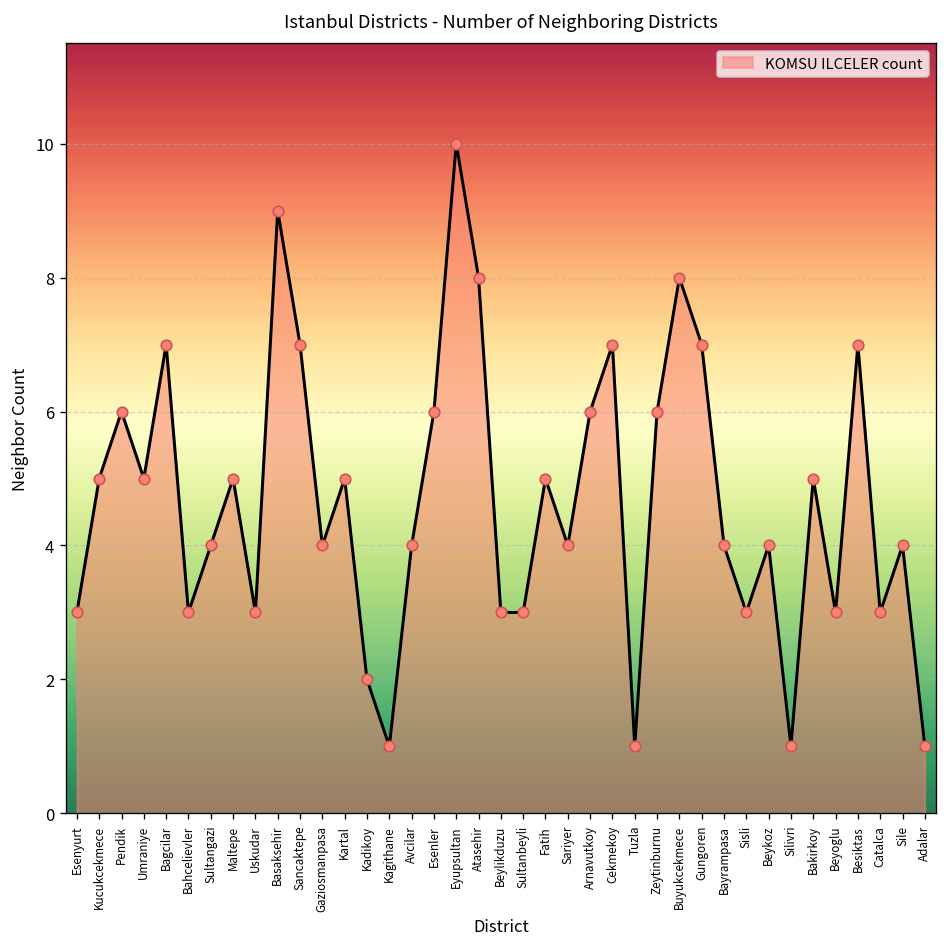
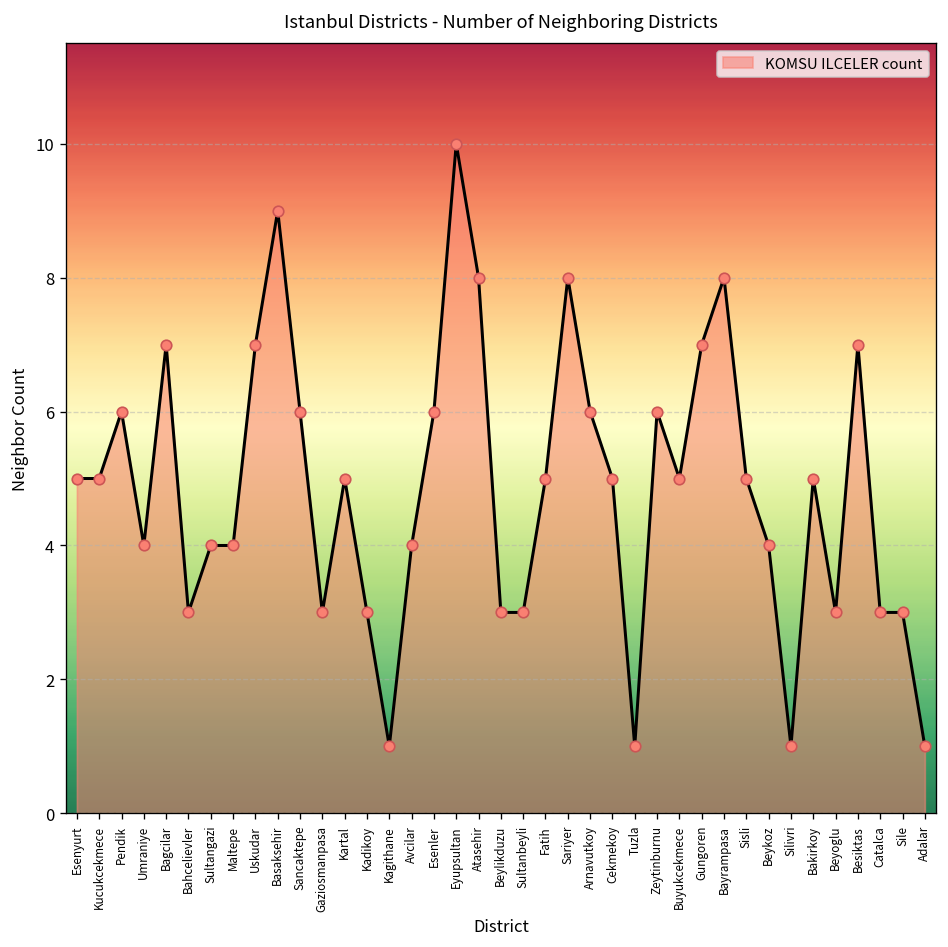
Esenyurt: 3 -> 5
Umraniye: 5 -> 4
Maltepe: 5 -> 4
Uskudar: 3 -> 7
Sancaktepe: 7 -> 6
Gaziosmanpasa: 4 -> 3
Kadikoy: 2 -> 3
Sariyer: 4 -> 8
Cekmekoy: 7 -> 5
Buyukcekmece: 8 -> 5
Bayrampasa: 4 -> 8
Sisli: 3 -> 5
Sile: 4 -> 3
